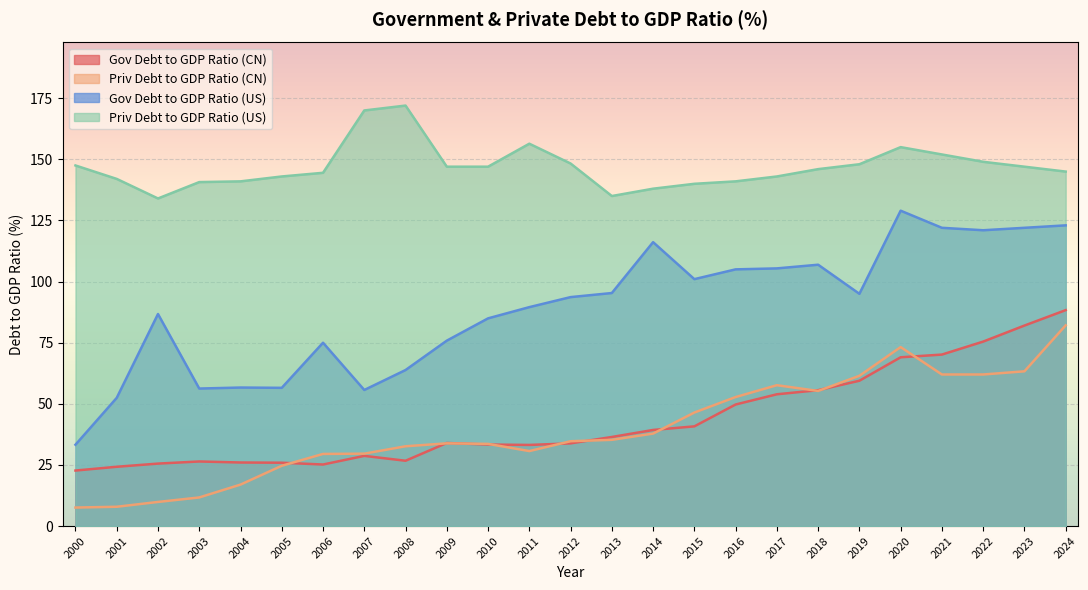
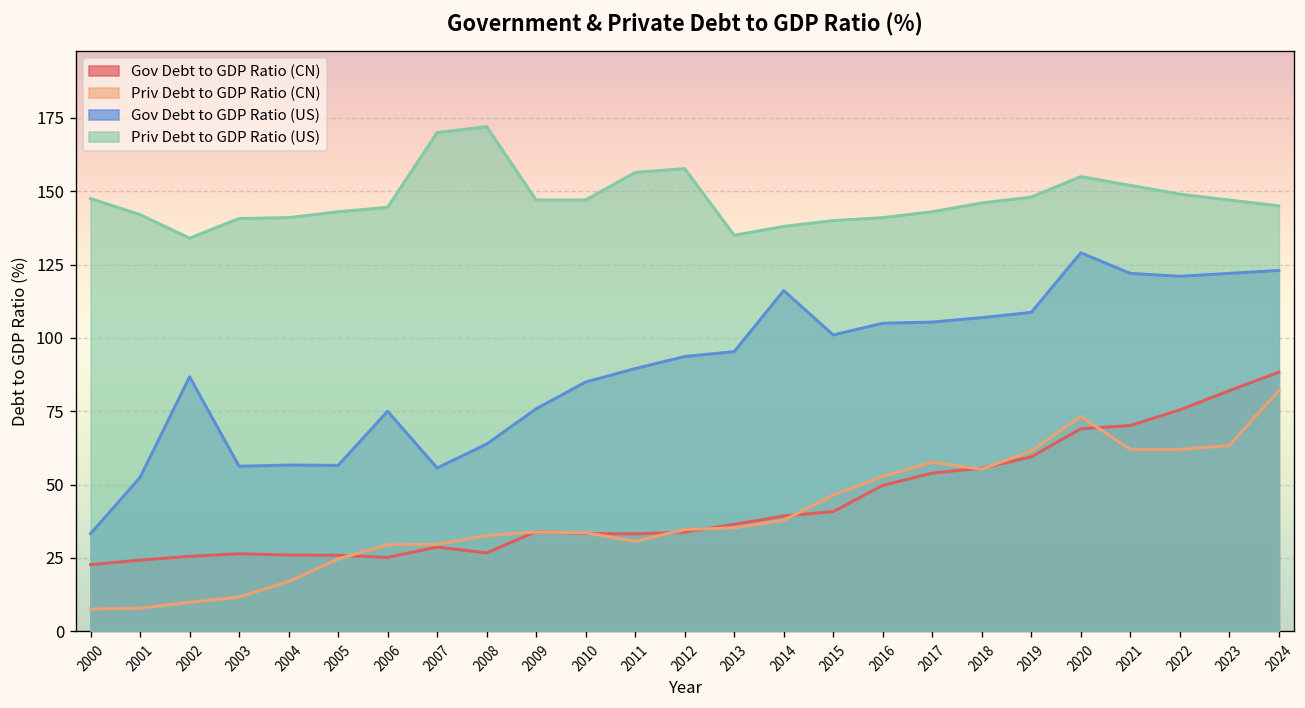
Priv Debt to GDP Ratio (US), 2012: 148 -> 158
Gov Debt to GDP Ratio (US), 2019: 95 -> 109
